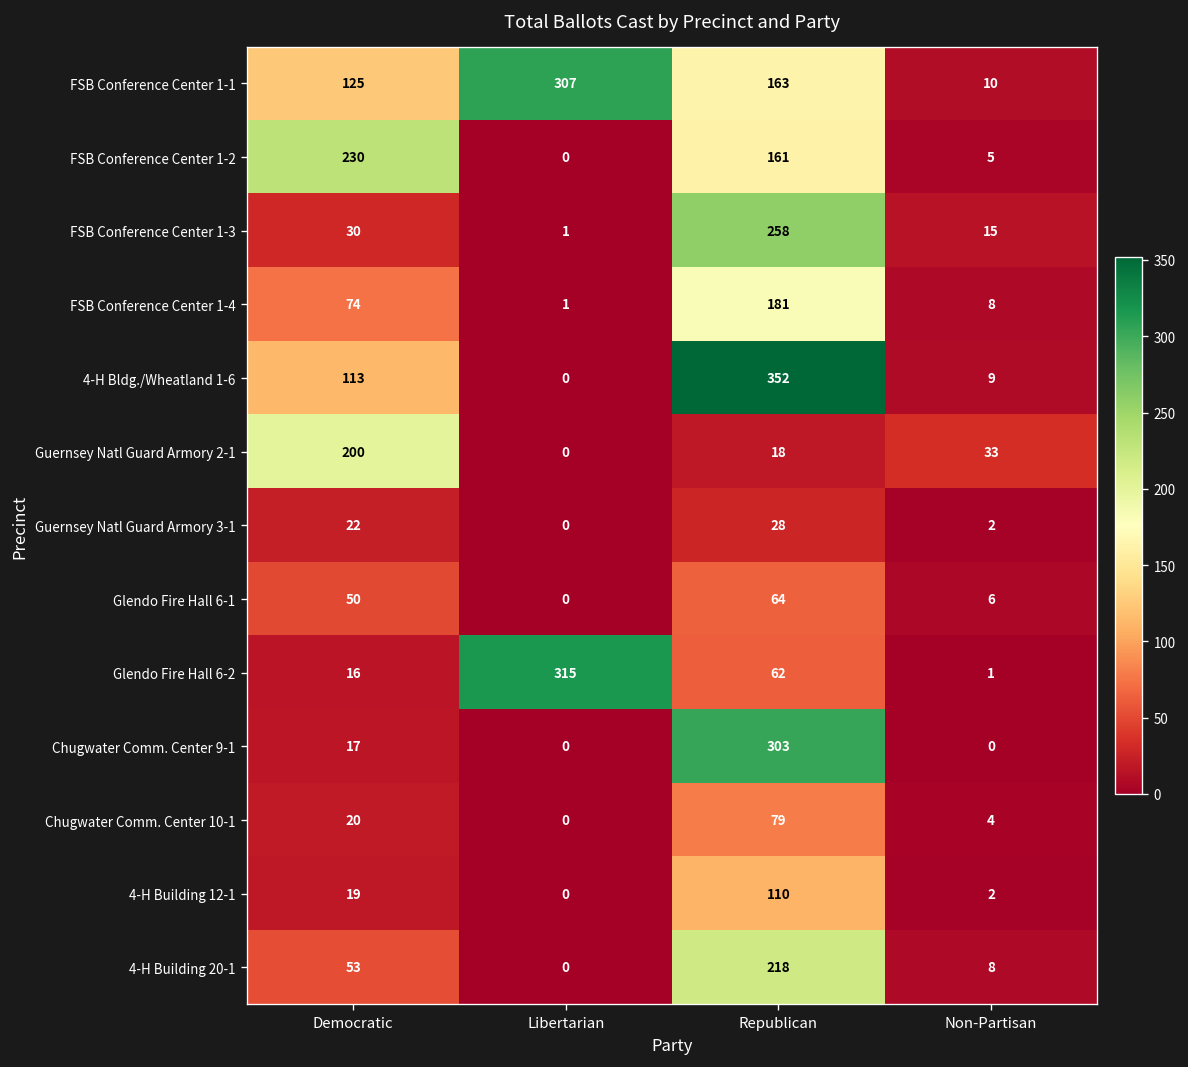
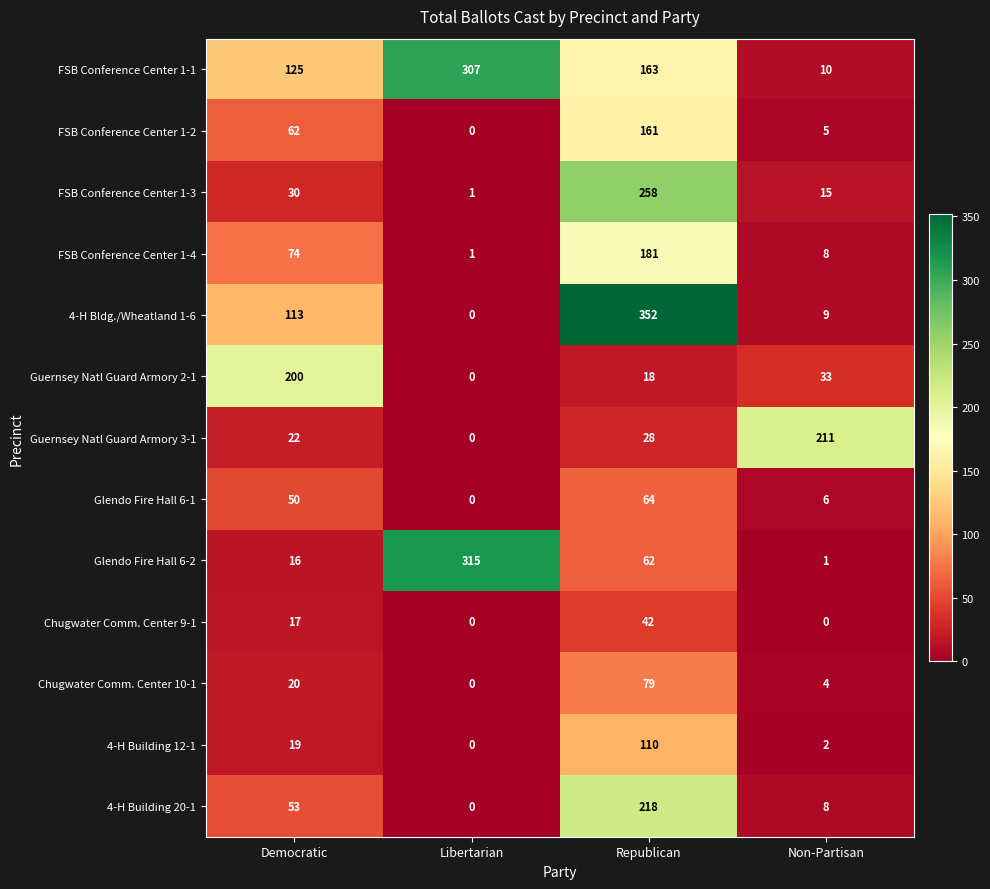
FSB Conference Center 1-2, Democratic: 230 -> 62
Guernsey Natl Guard Armory 3-1, Non-Partisan: 2 -> 211
Chugwater Comm. Center 9-1, Republican: 303 -> 42
